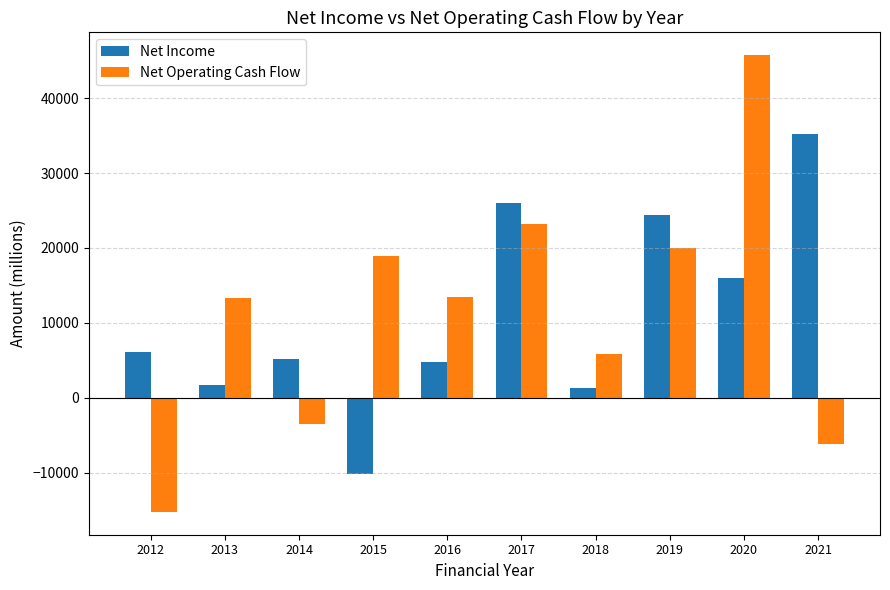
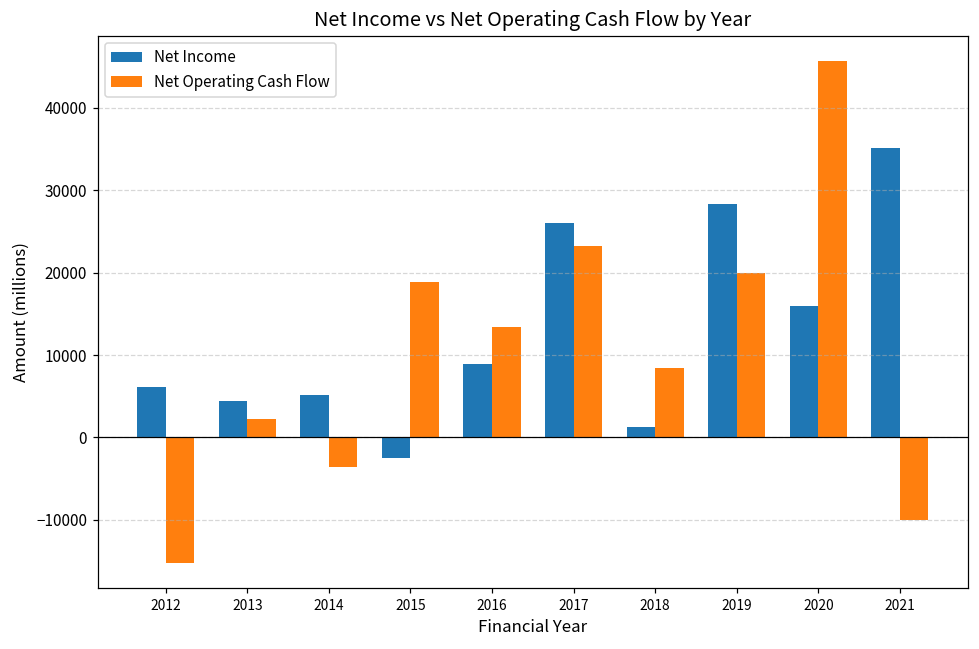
Net Income, 2013: 2000 -> 4000
Net Operating Cash Flow, 2013: 13000 -> 2000
Net Income, 2015: -10000 -> -3000
Net Income, 2016: 5000 -> 9000
Net Operating Cash Flow, 2018: 6000 -> 8000
Net Income, 2019: 24000 -> 28000
Net Operating Cash Flow, 2021: -6000 -> -10000
